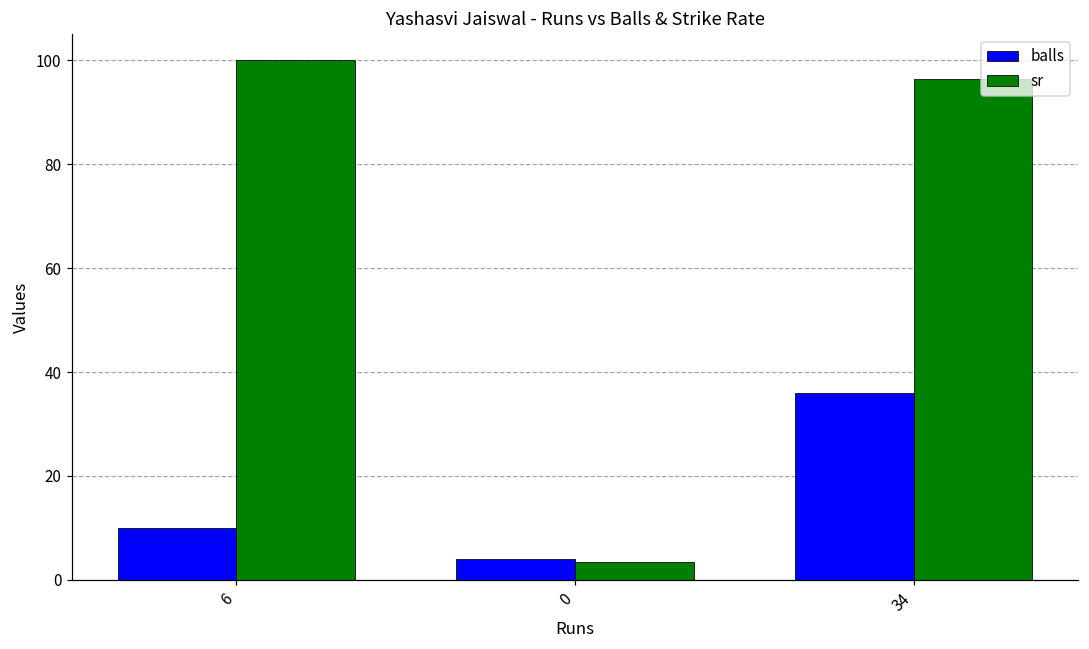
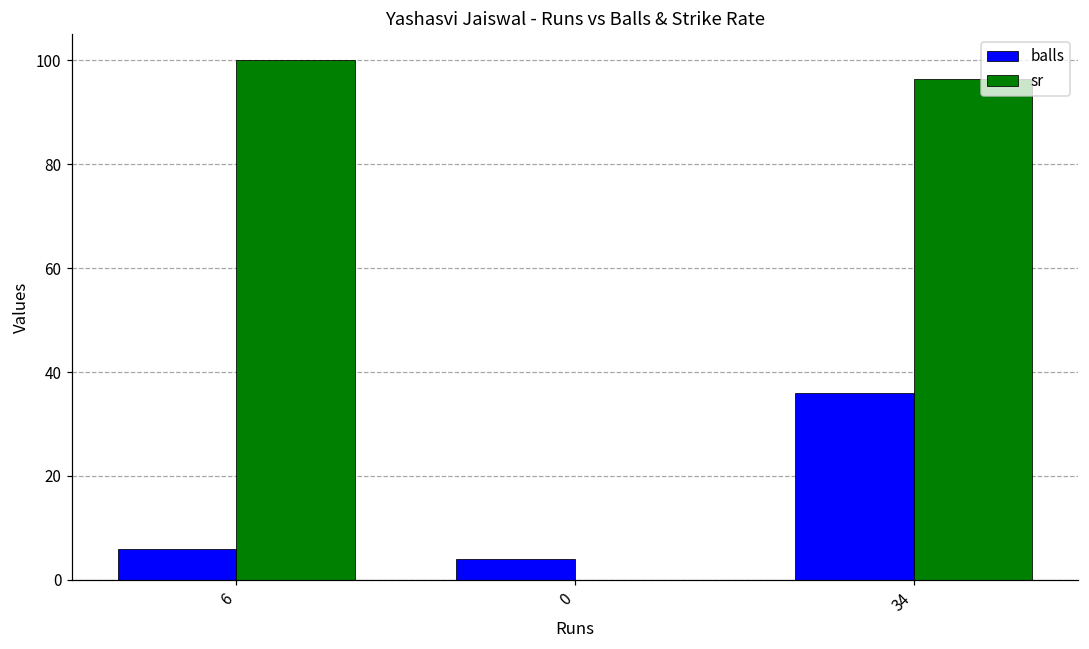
balls, 6: 10 -> 6
sr, 0: 4 -> 0
